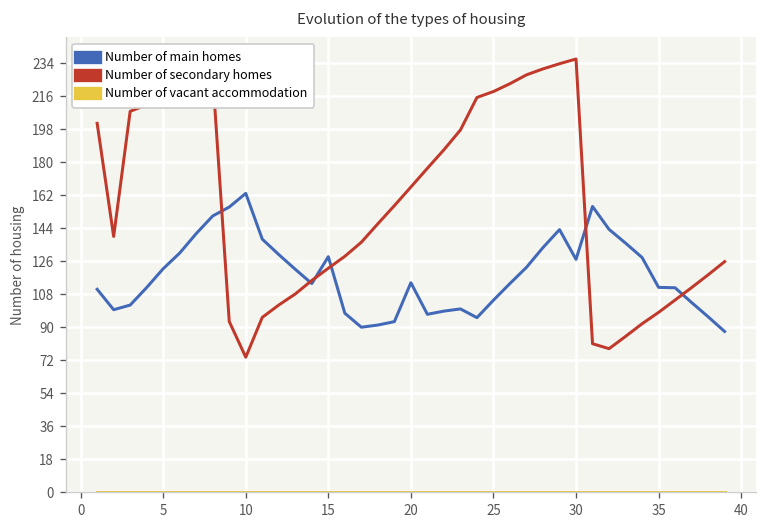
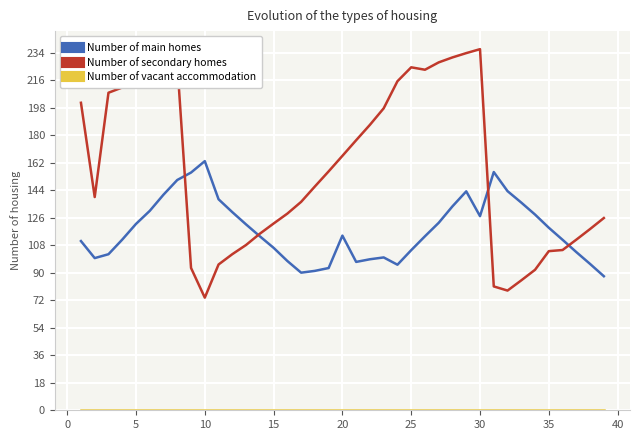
Number of main homes, 15: 129 -> 106
Number of secondary homes, 25: 219 -> 224
Number of main homes, 35: 112 -> 119
Number of secondary homes, 35: 98 -> 104
